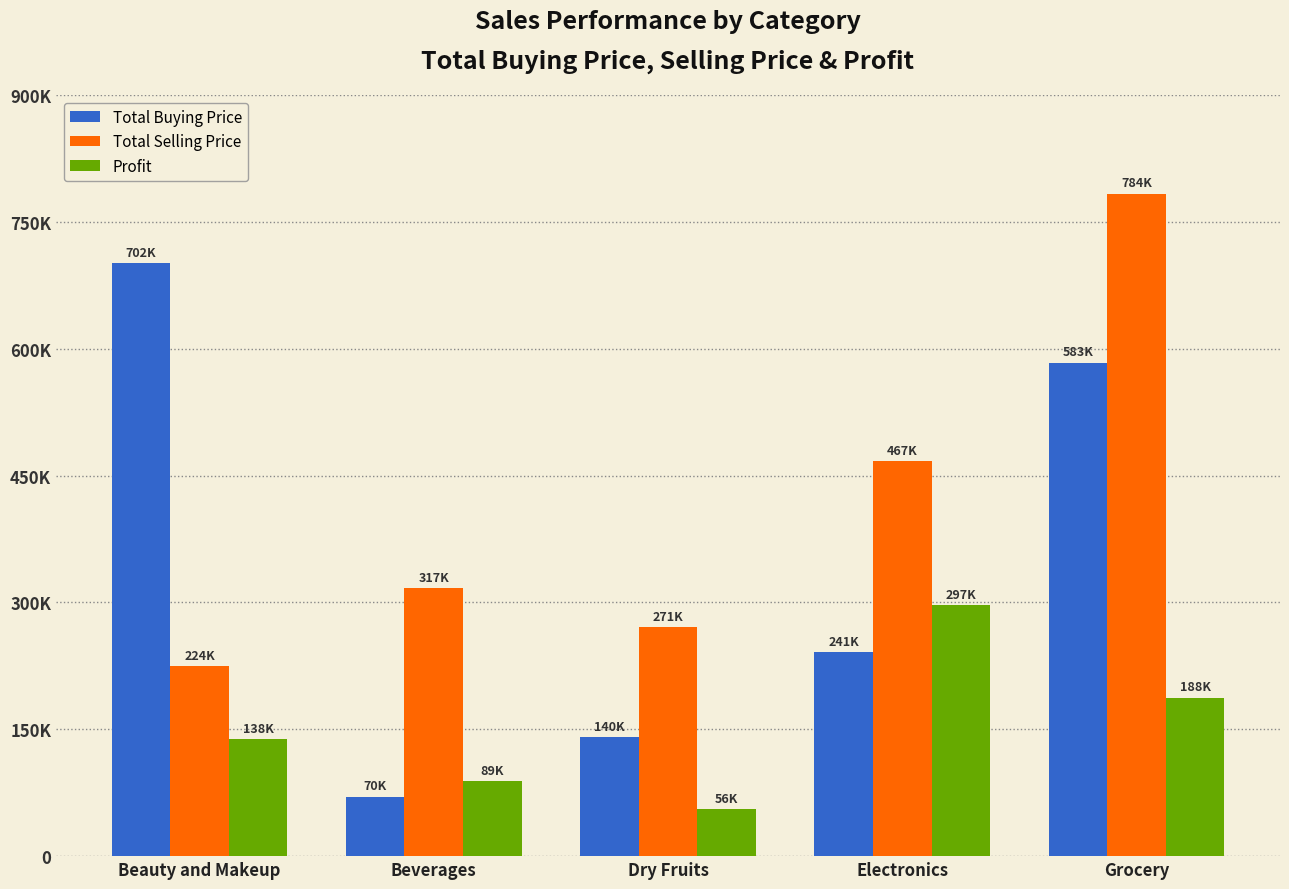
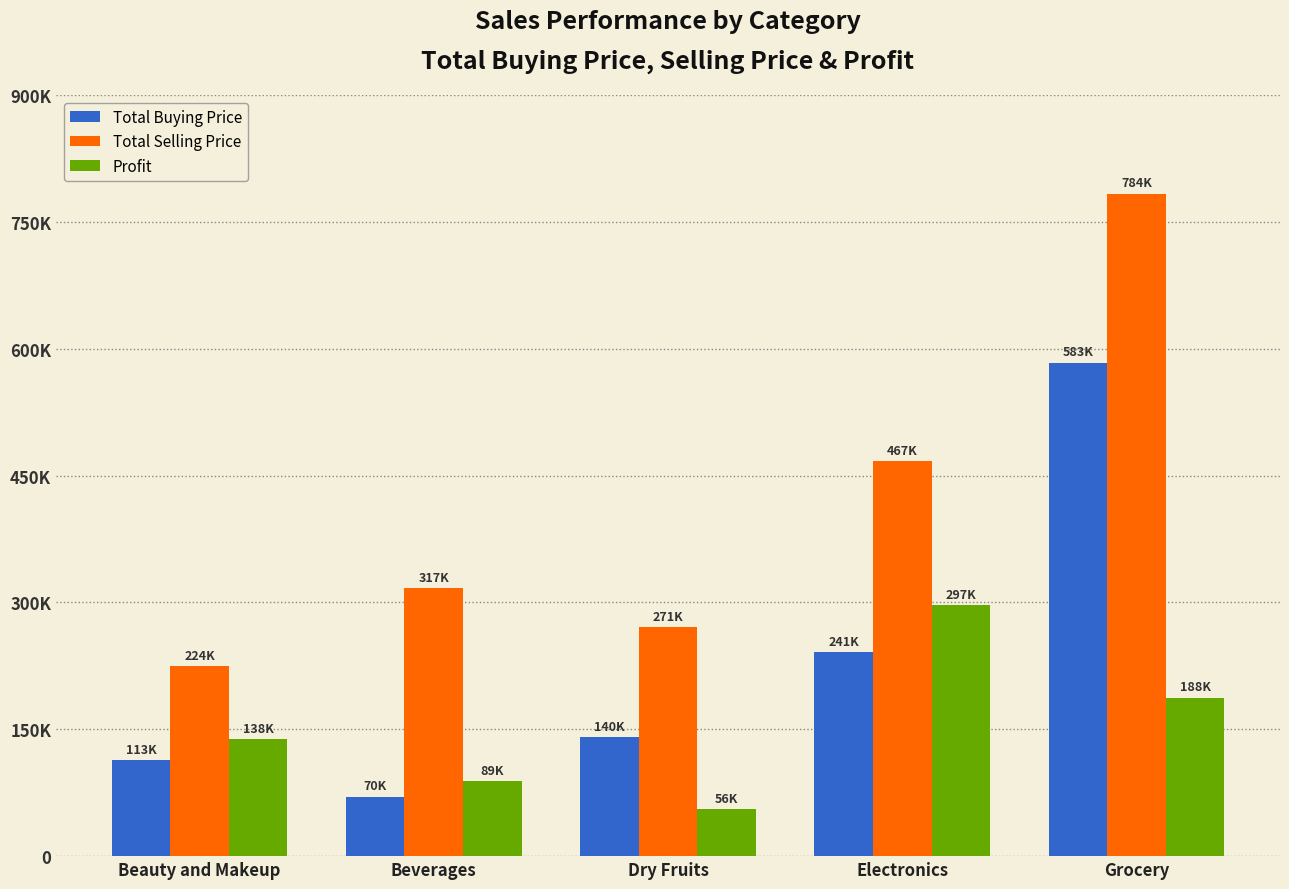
Total Buying Price, Beauty and Makeup: 702K -> 113K
